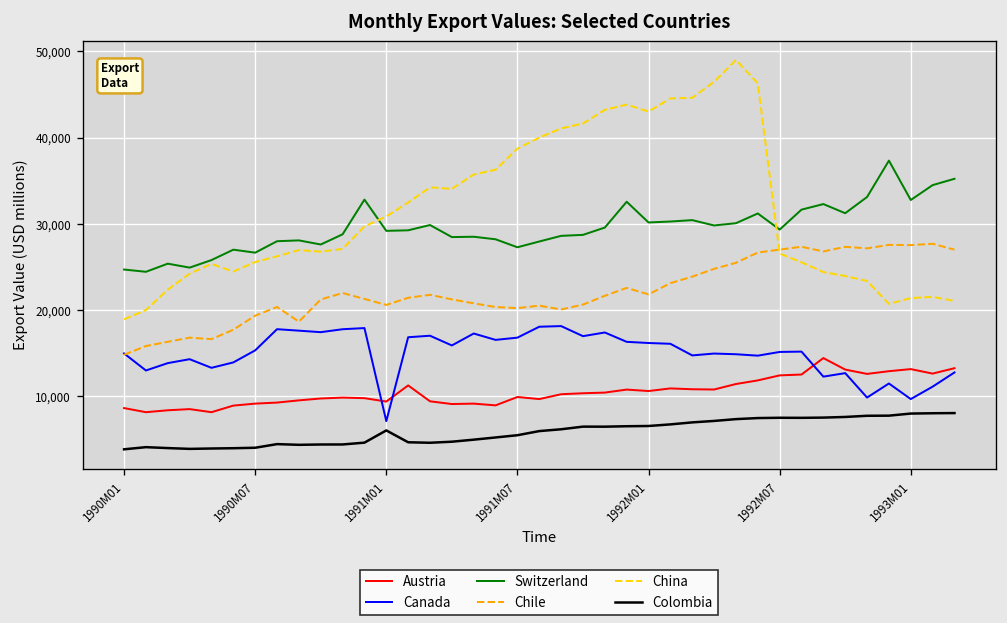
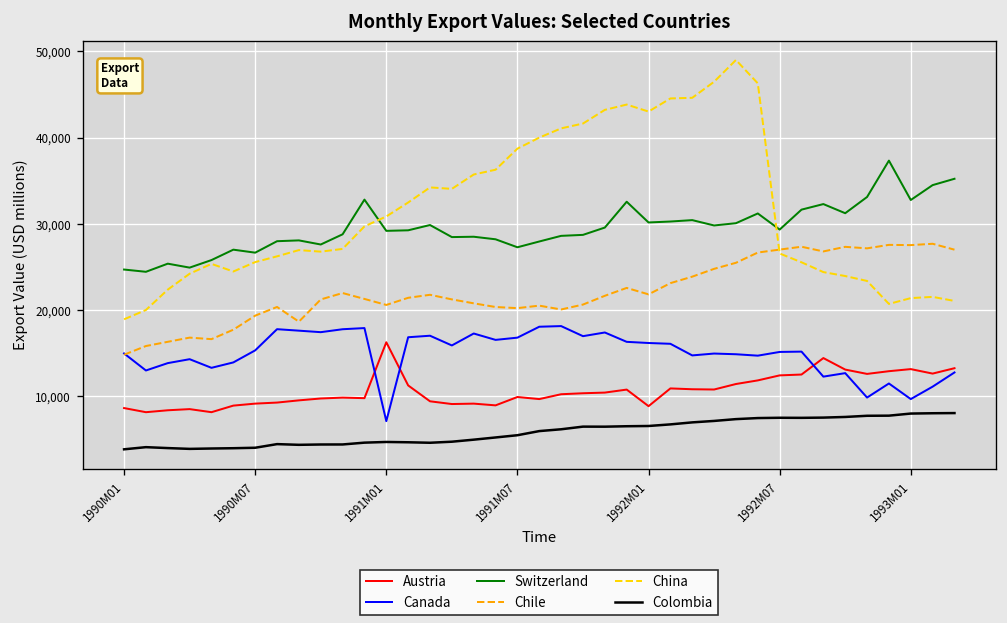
Austria, 1991M01: 9,000 -> 16,000
Colombia, 1991M01: 6,000 -> 5,000
Austria, 1992M01: 11,000 -> 9,000
